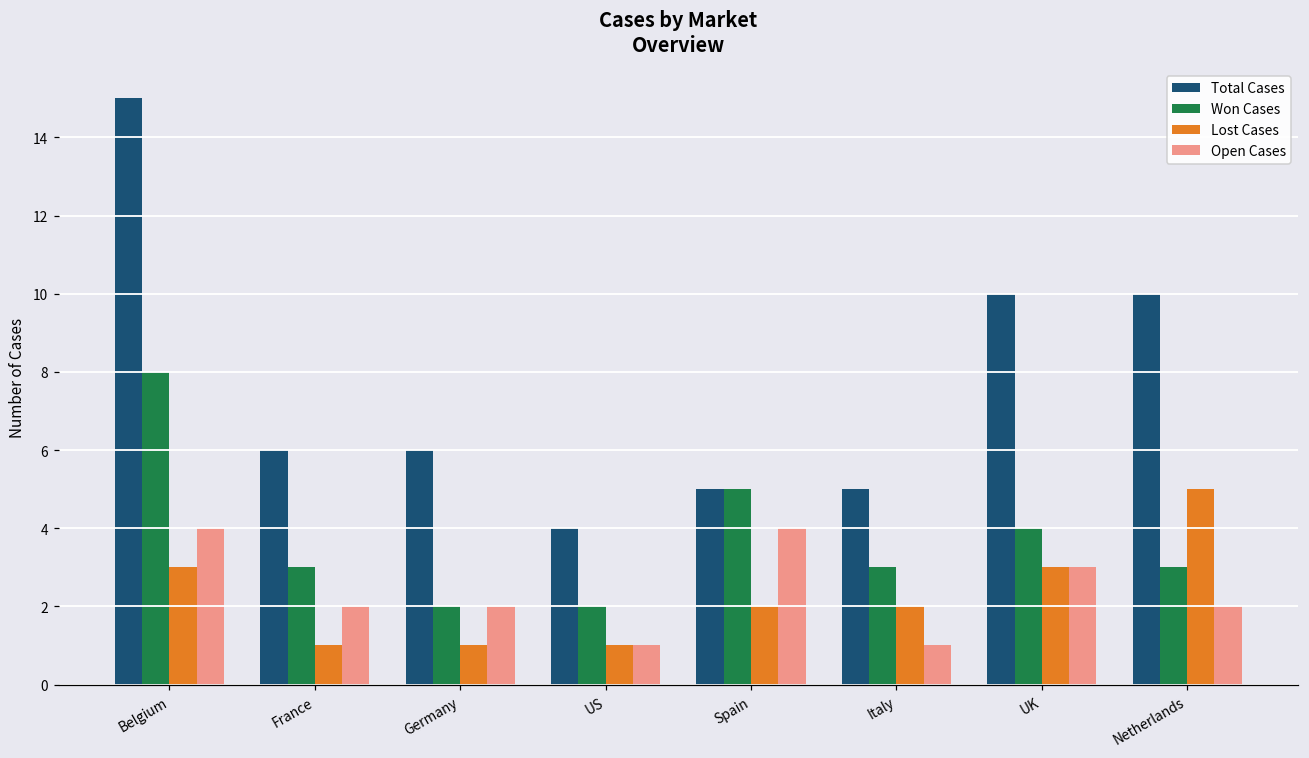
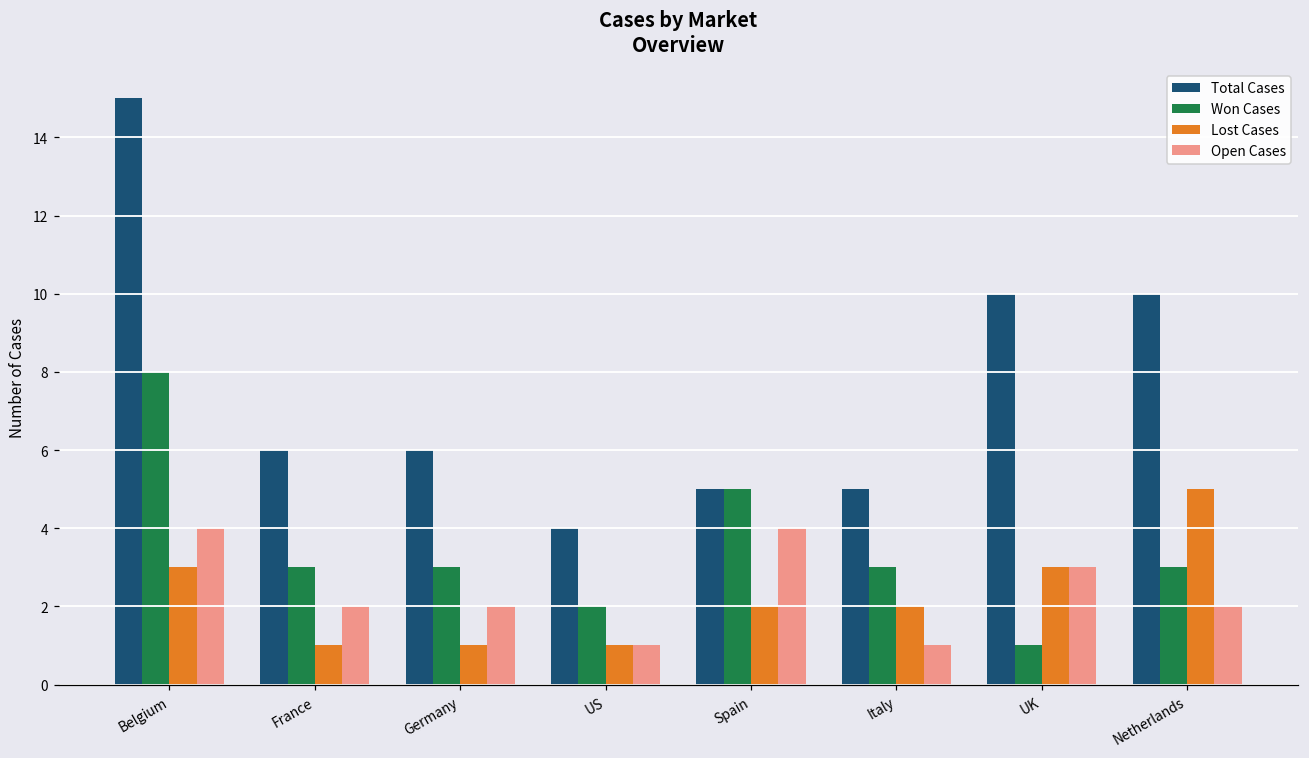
Won Cases, Germany: 2 -> 3
Won Cases, UK: 4 -> 1
